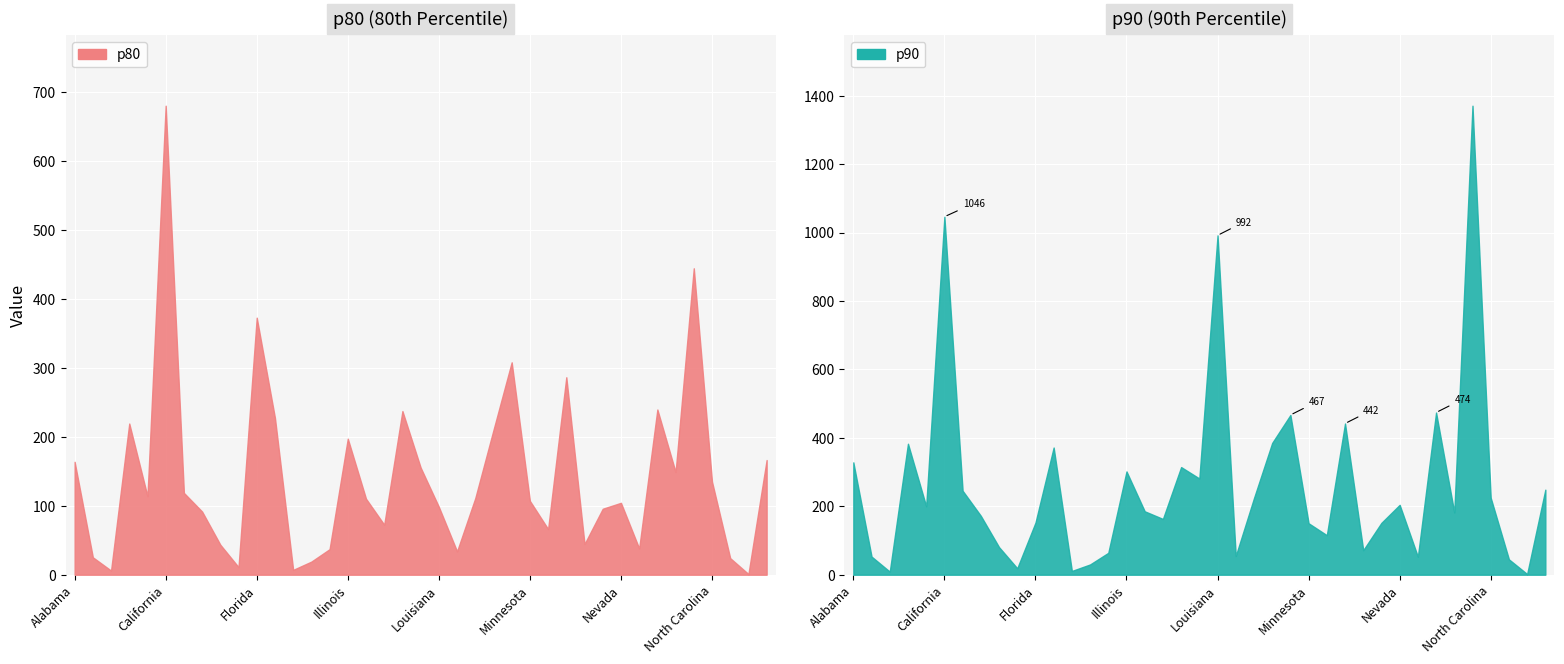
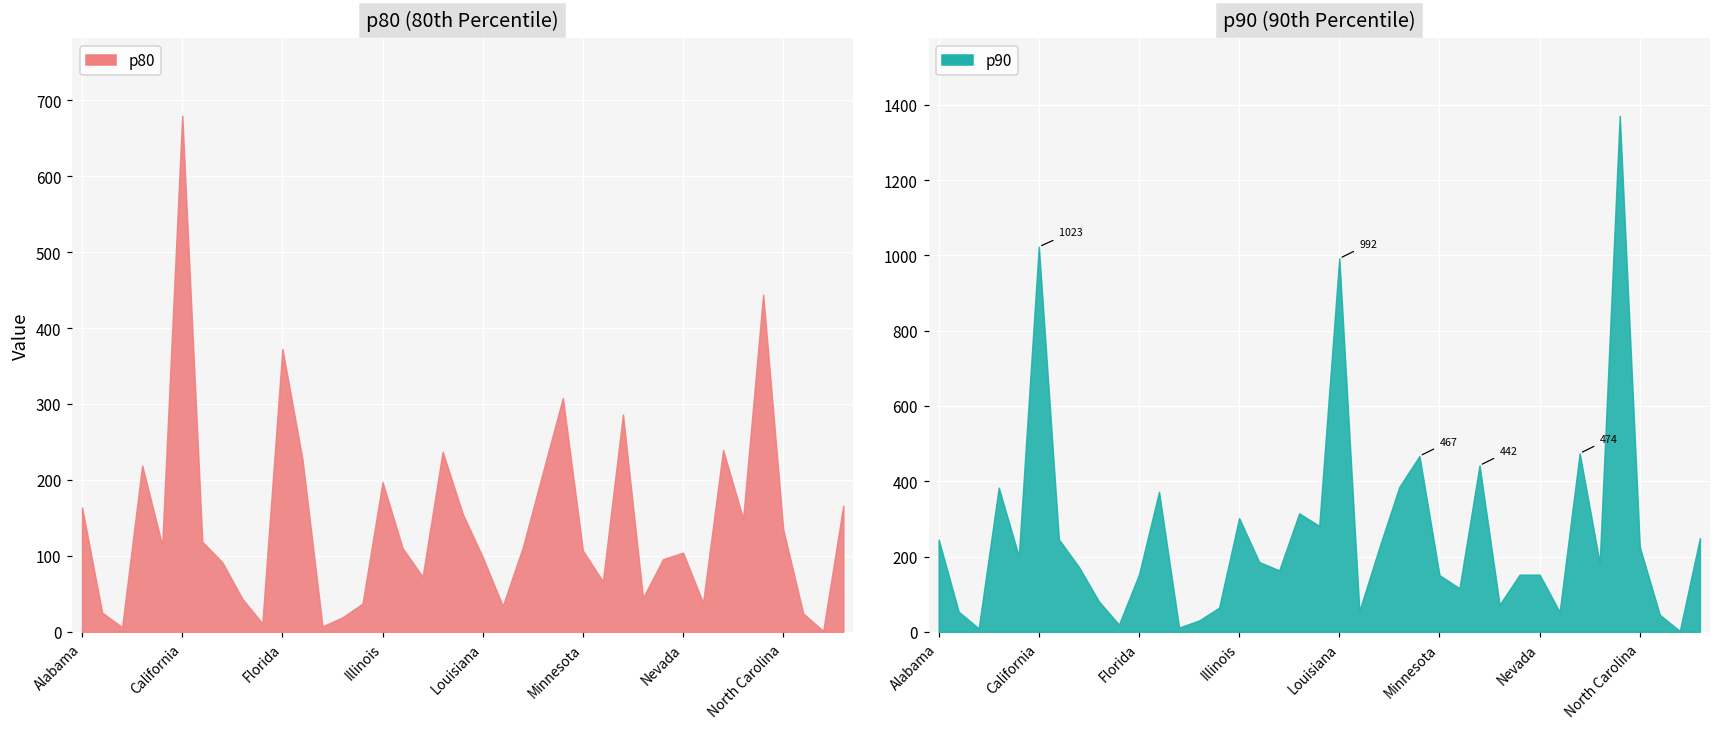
p90 (90th Percentile), Alabama: 330 -> 240
p90 (90th Percentile), California: 1046 -> 1023
p90 (90th Percentile), Nevada: 200 -> 150
